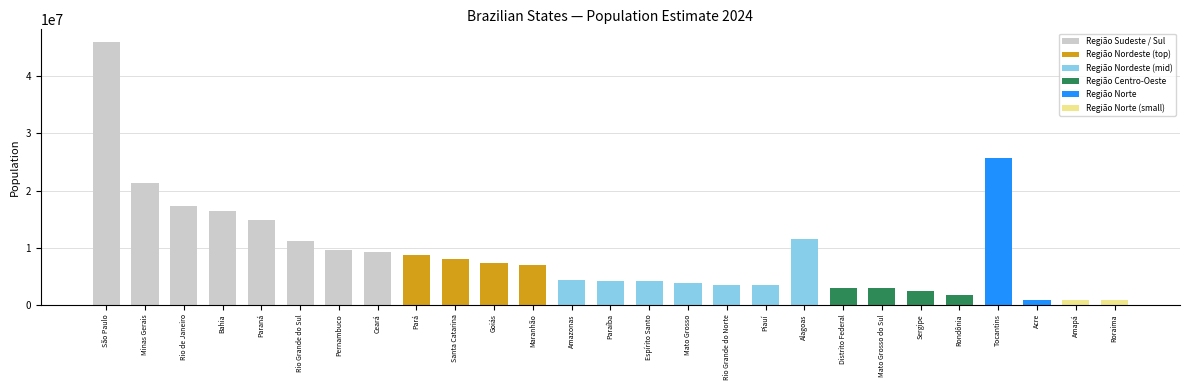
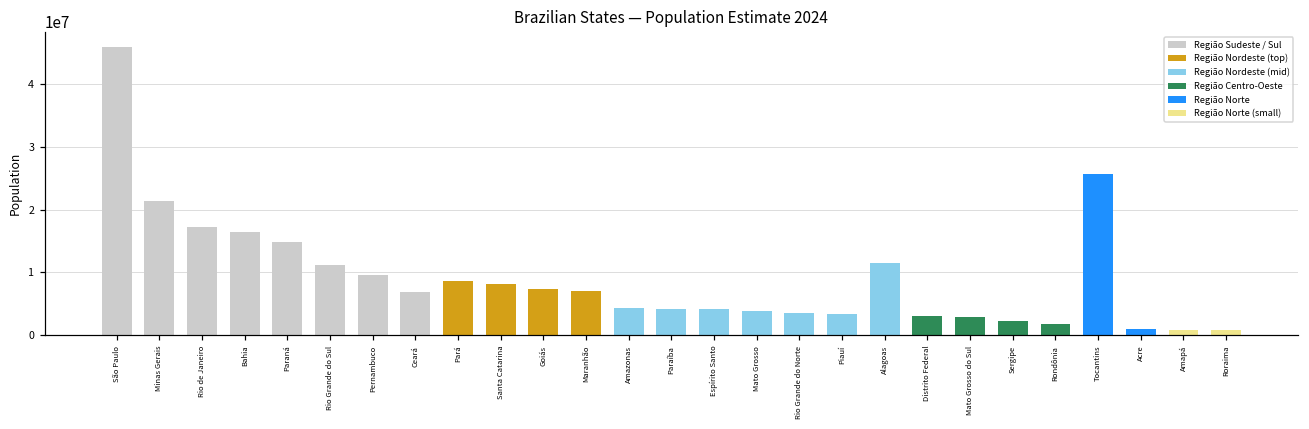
Ceará: 9000000 -> 7000000
